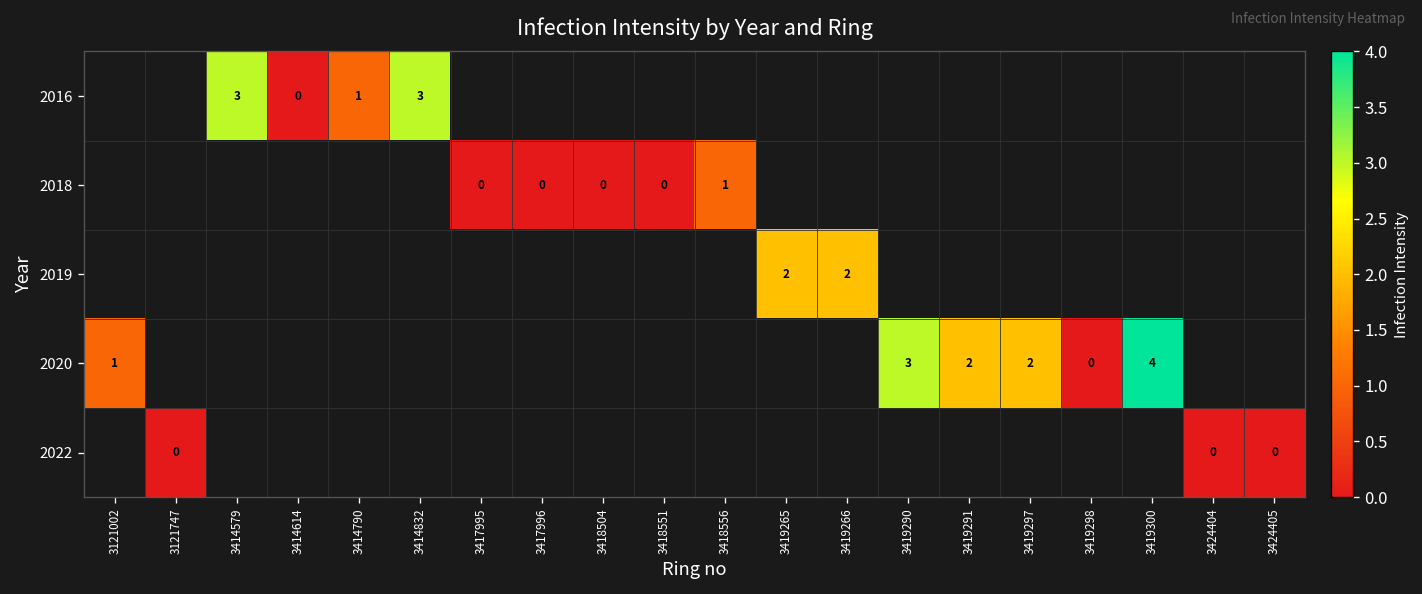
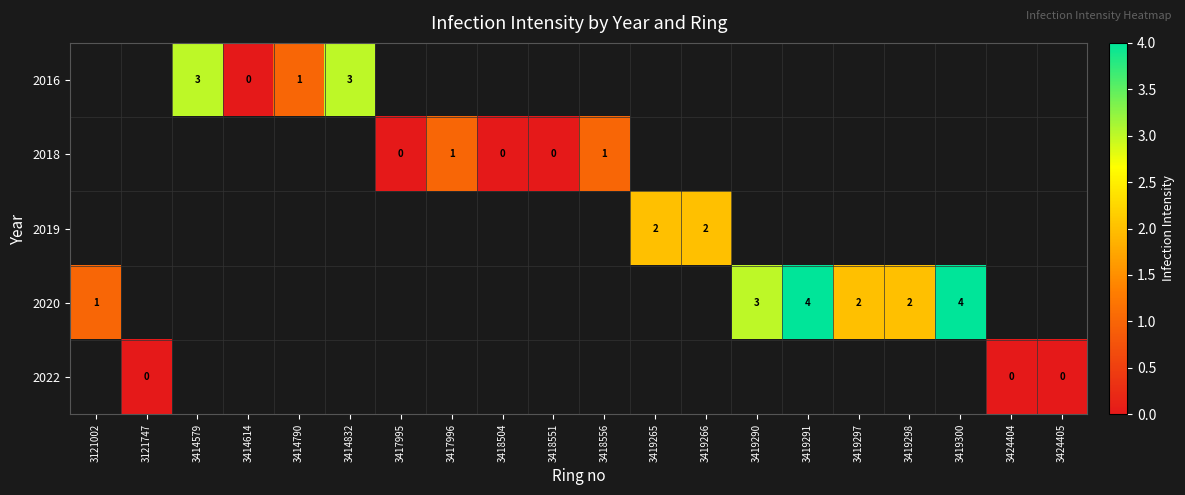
2018, 3417996: 0 -> 1
2020, 3419291: 2 -> 4
2020, 3419298: 0 -> 2
